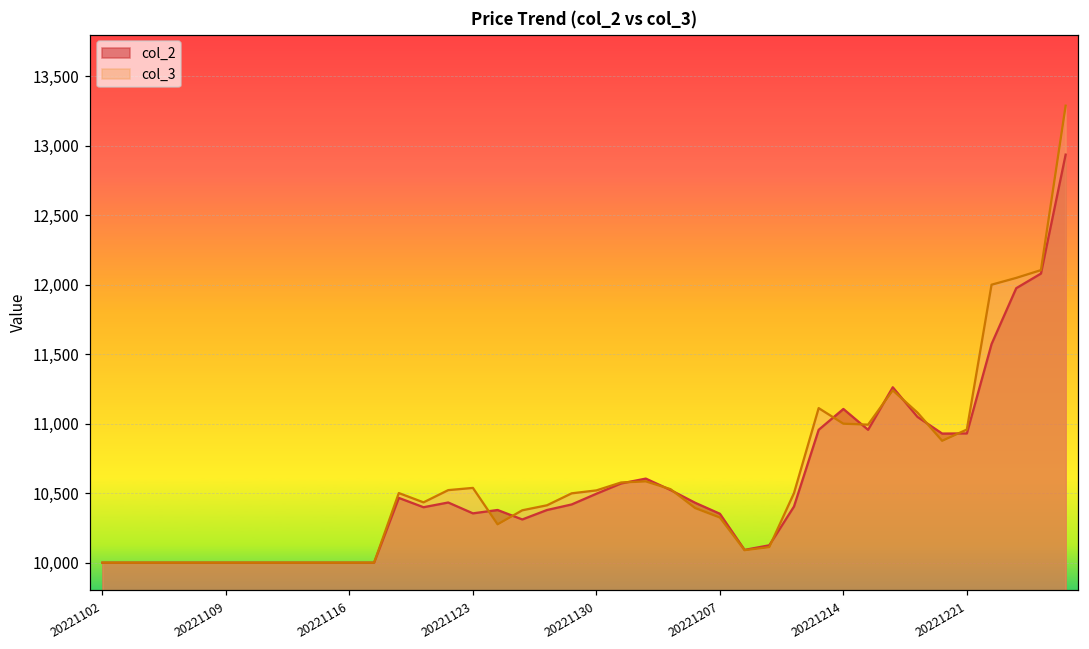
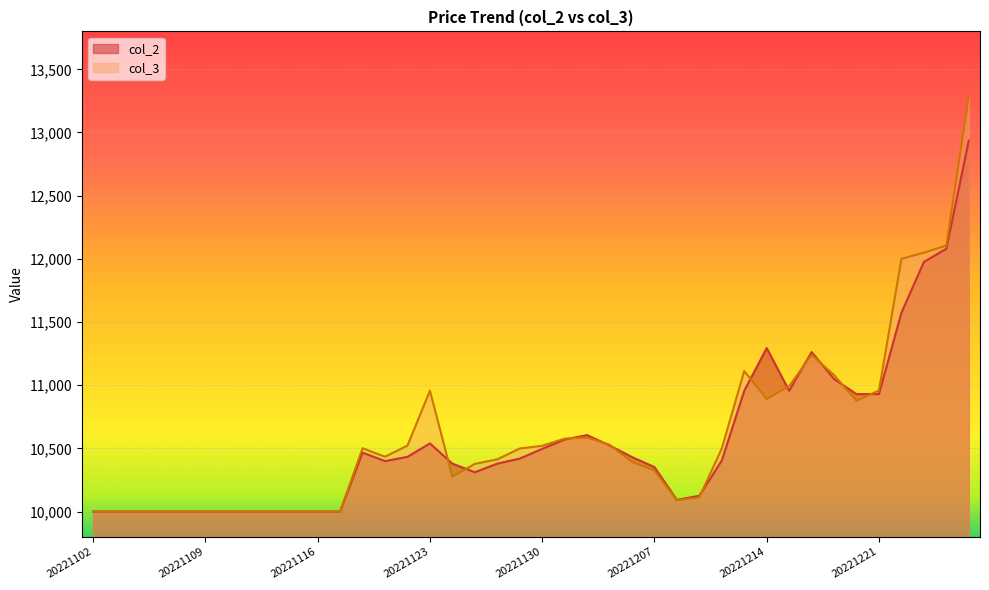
col_2, 20221123: 10,350 -> 10,540
col_3, 20221123: 10,540 -> 10,960
col_2, 20221214: 11,110 -> 11,290
col_3, 20221214: 11,000 -> 10,890
